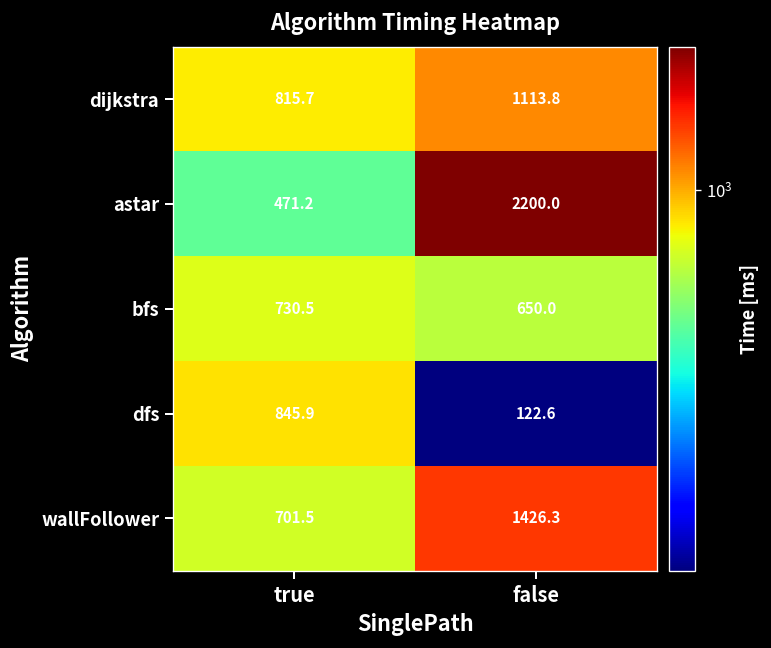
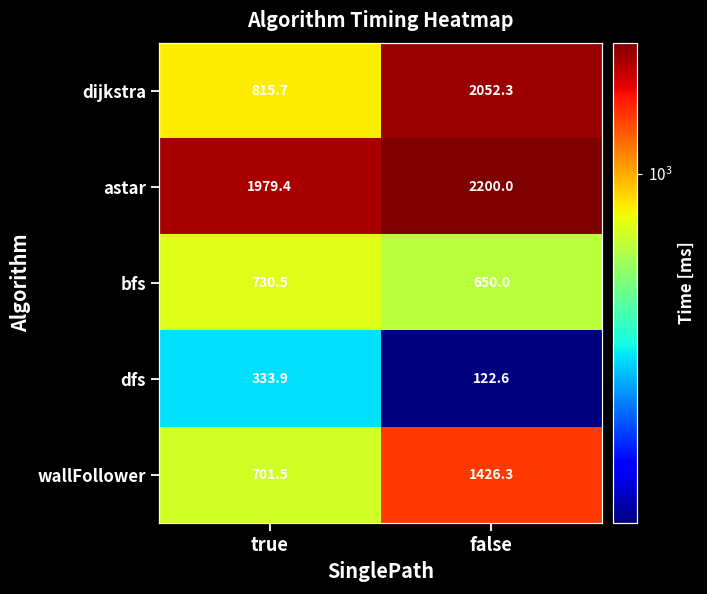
dijkstra, false: 1113.8 -> 2052.3
astar, true: 471.2 -> 1979.4
dfs, true: 845.9 -> 333.9
